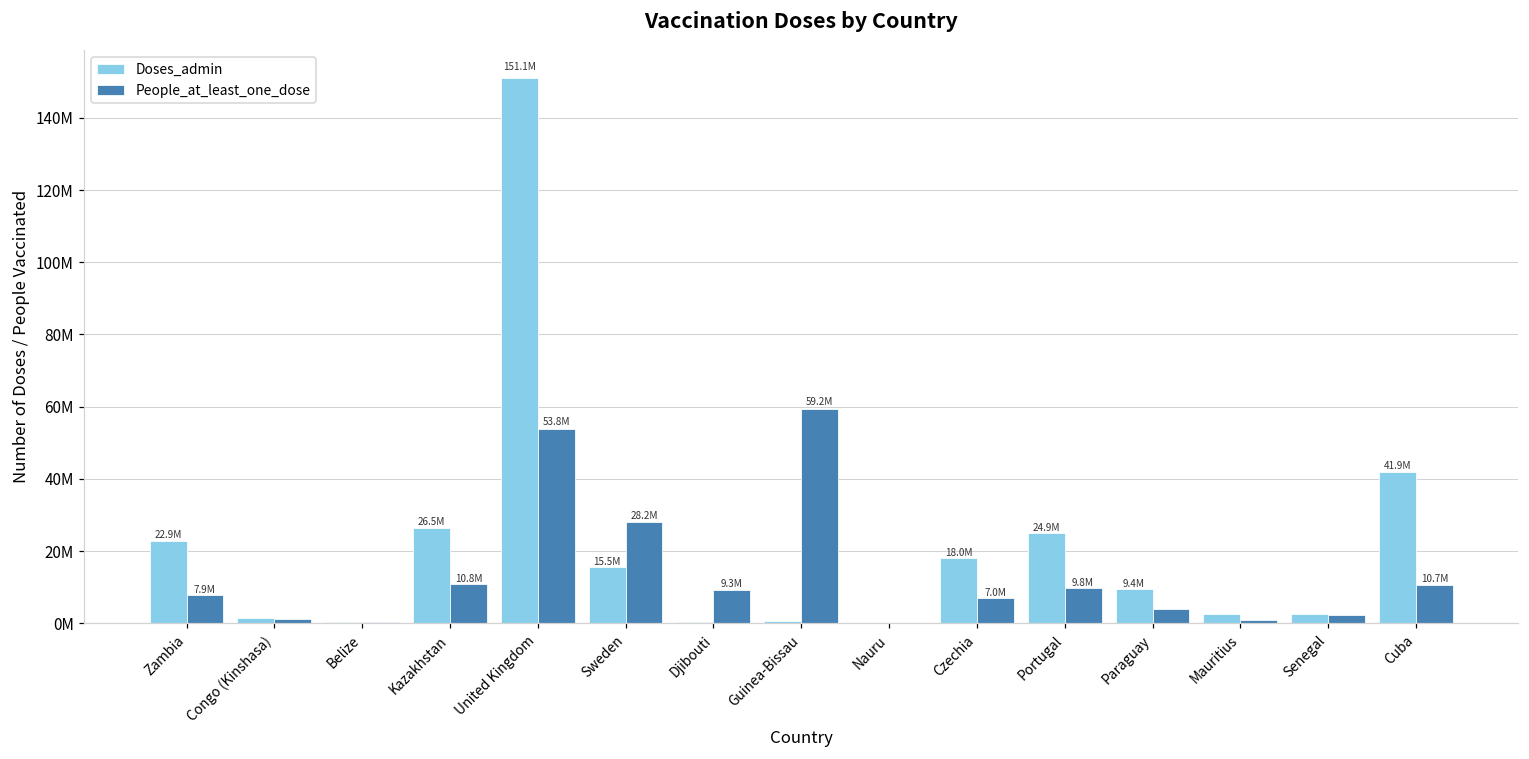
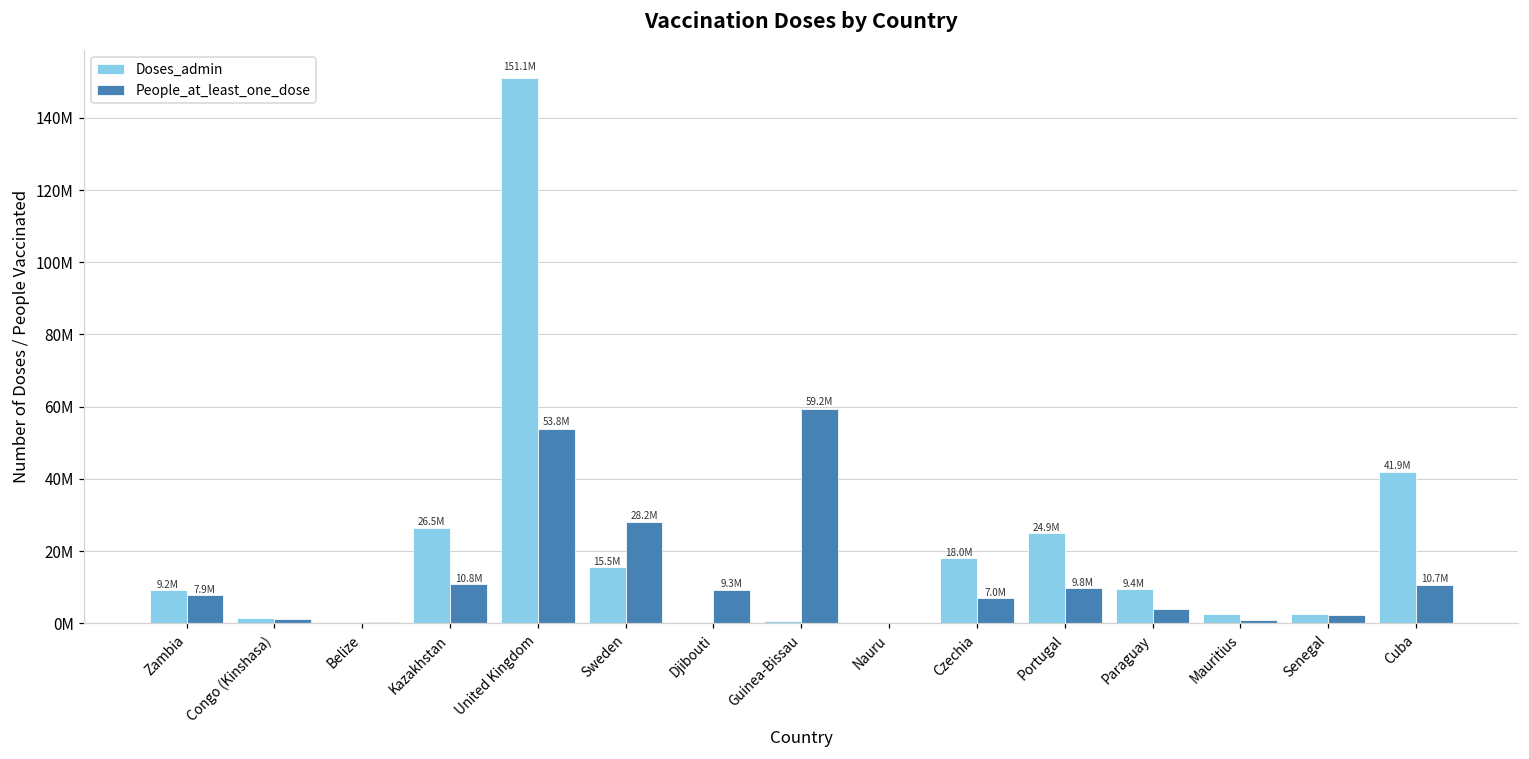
Doses_admin, Zambia: 22.9M -> 9.2M
